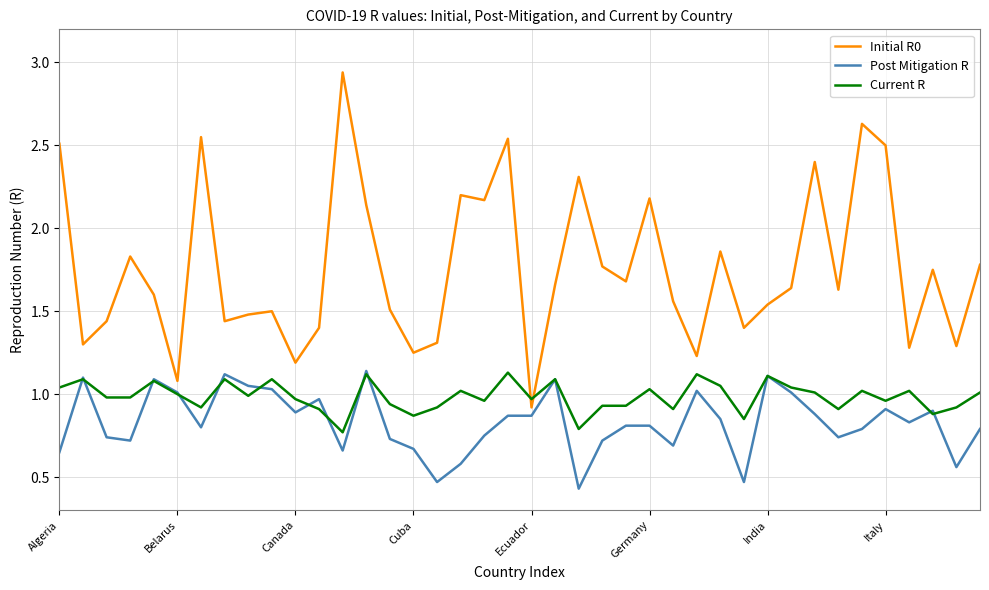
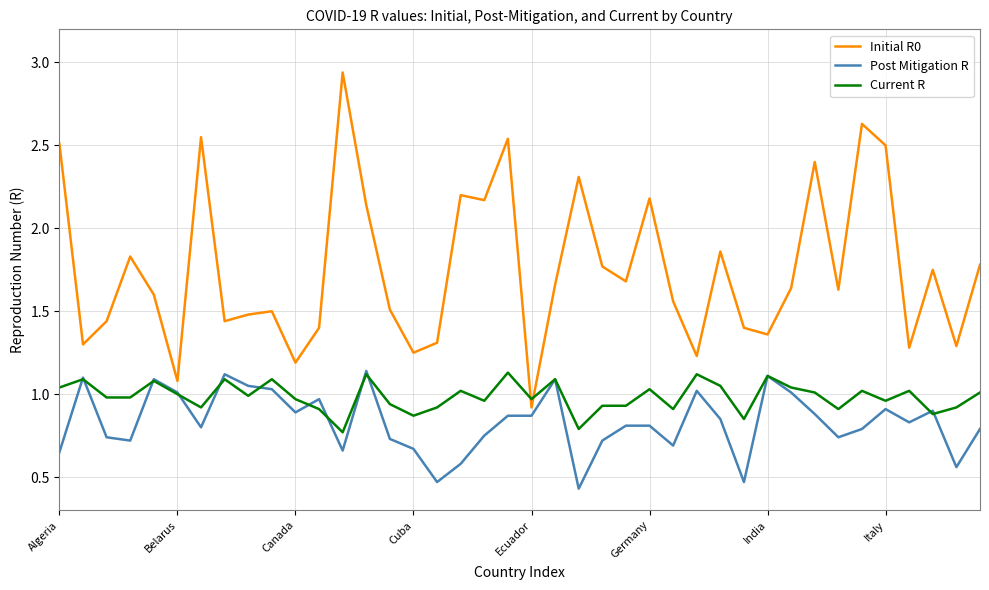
Initial R0, India: 1.54 -> 1.36
